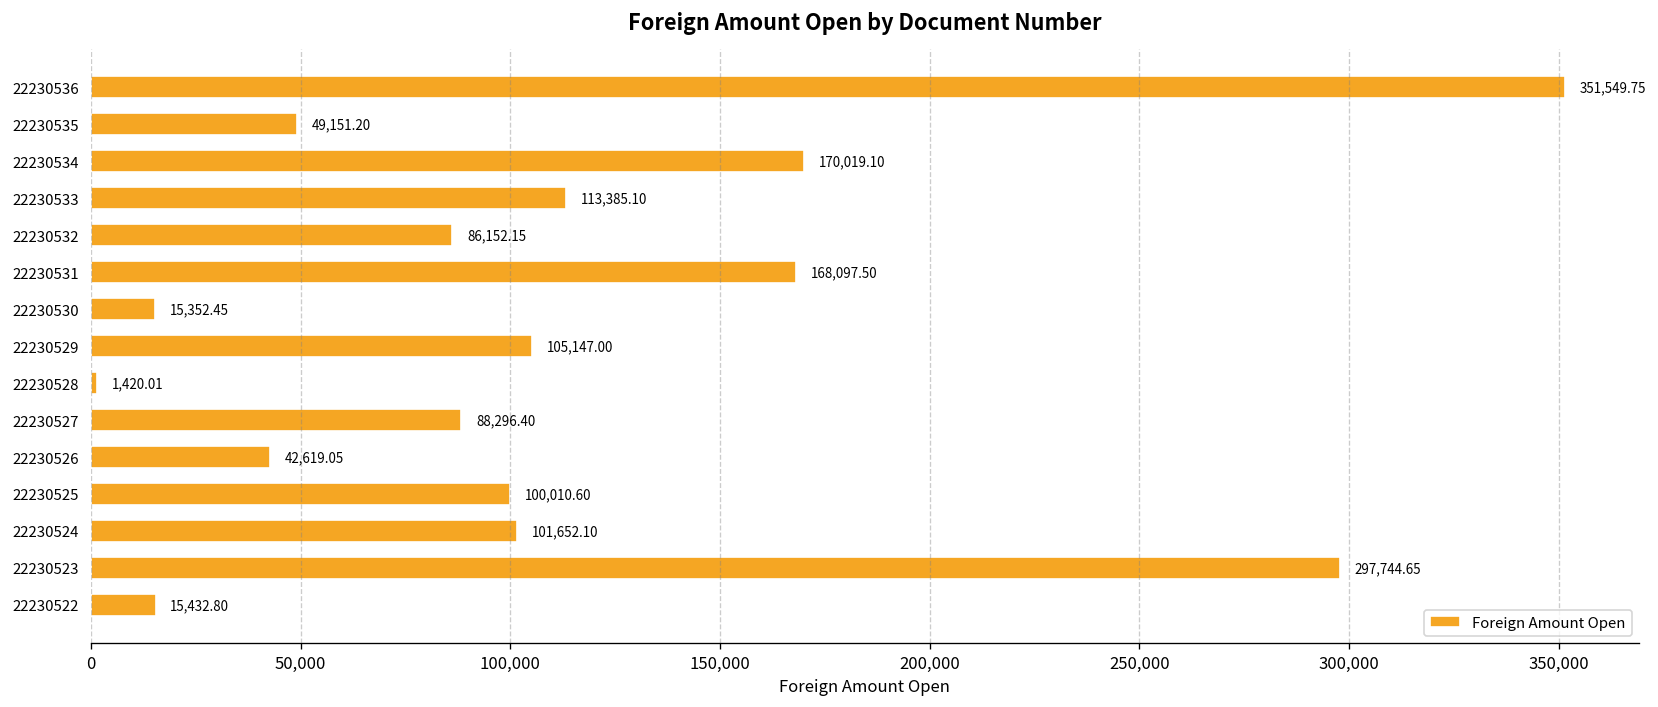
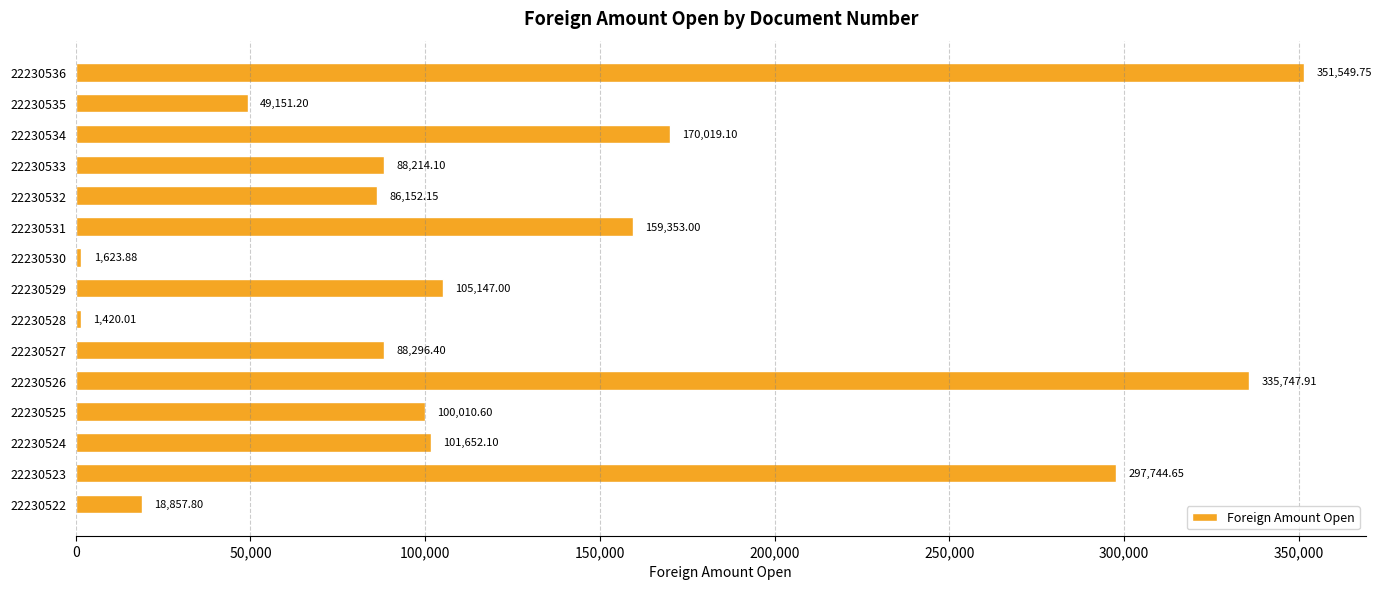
22230533: 113,385.10 -> 88,214.10
22230531: 168,097.50 -> 159,353.00
22230530: 15,352.45 -> 1,623.88
22230526: 42,619.05 -> 335,747.91
22230522: 15,432.80 -> 18,857.80
